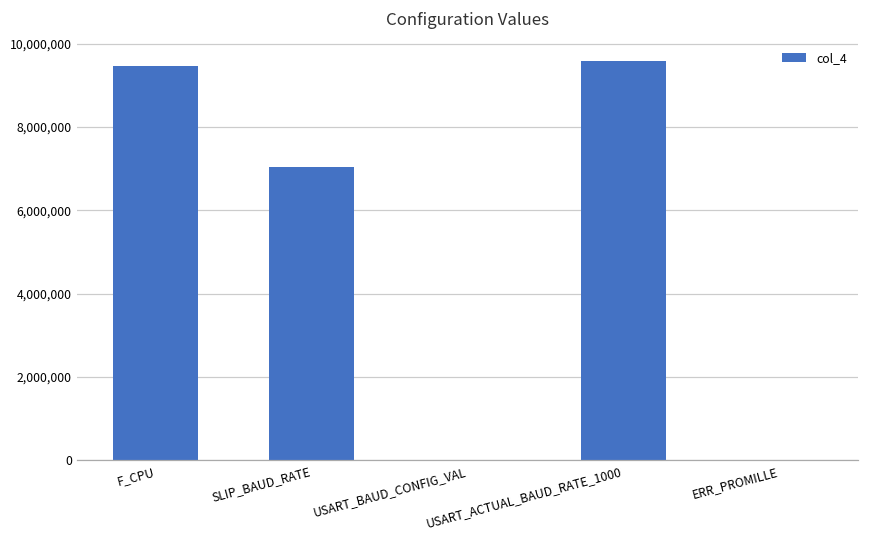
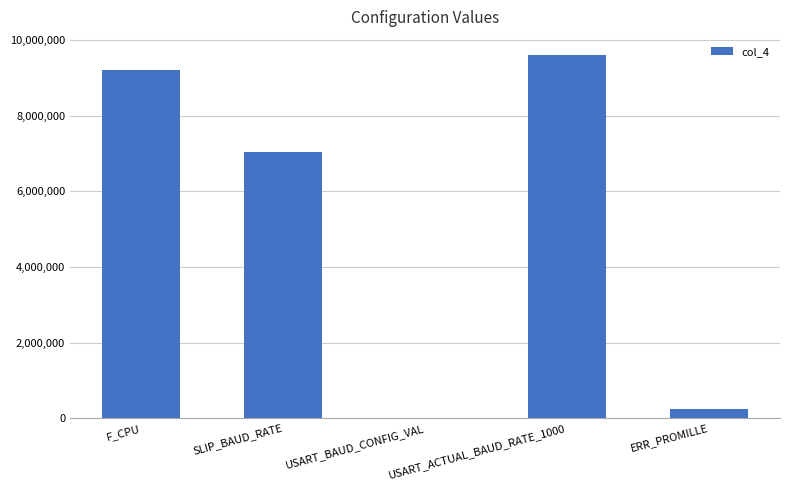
F_CPU: 9,500,000 -> 9,200,000
ERR_PROMILLE: 0 -> 200,000
